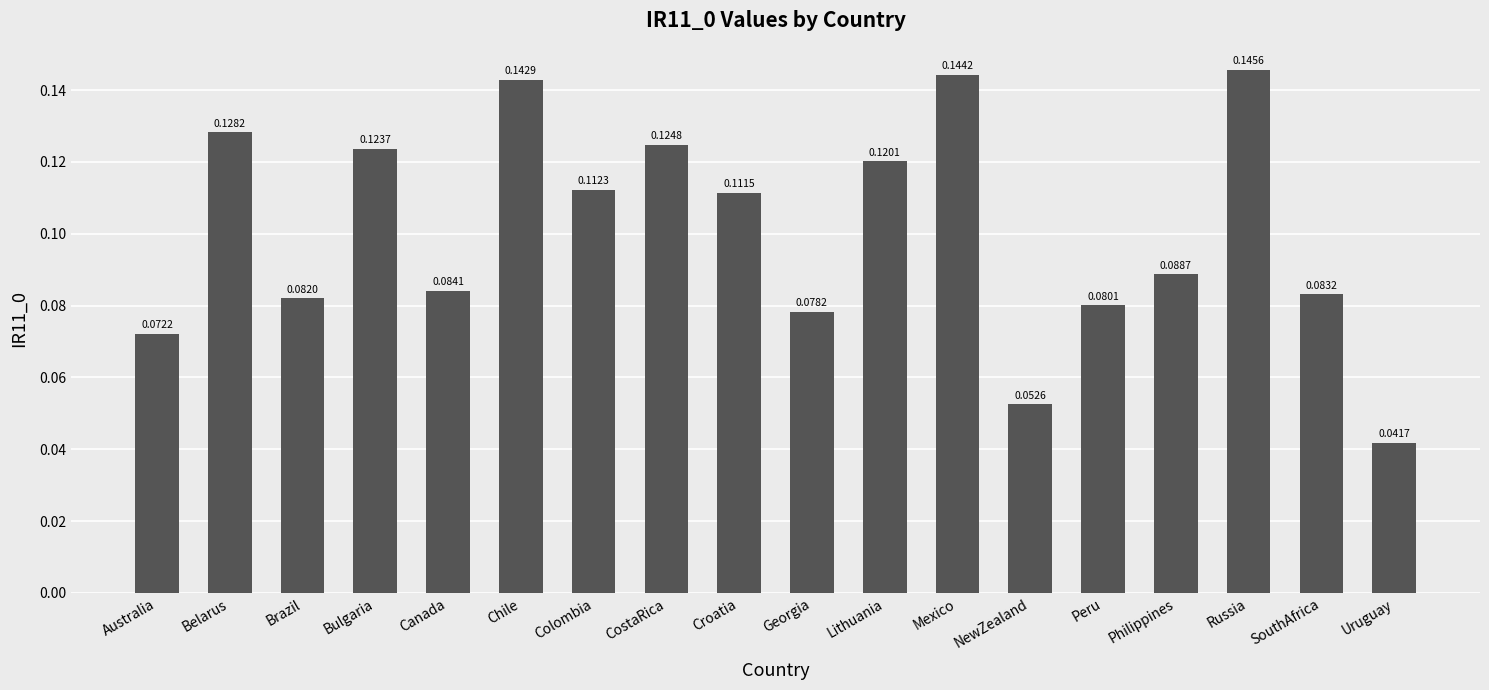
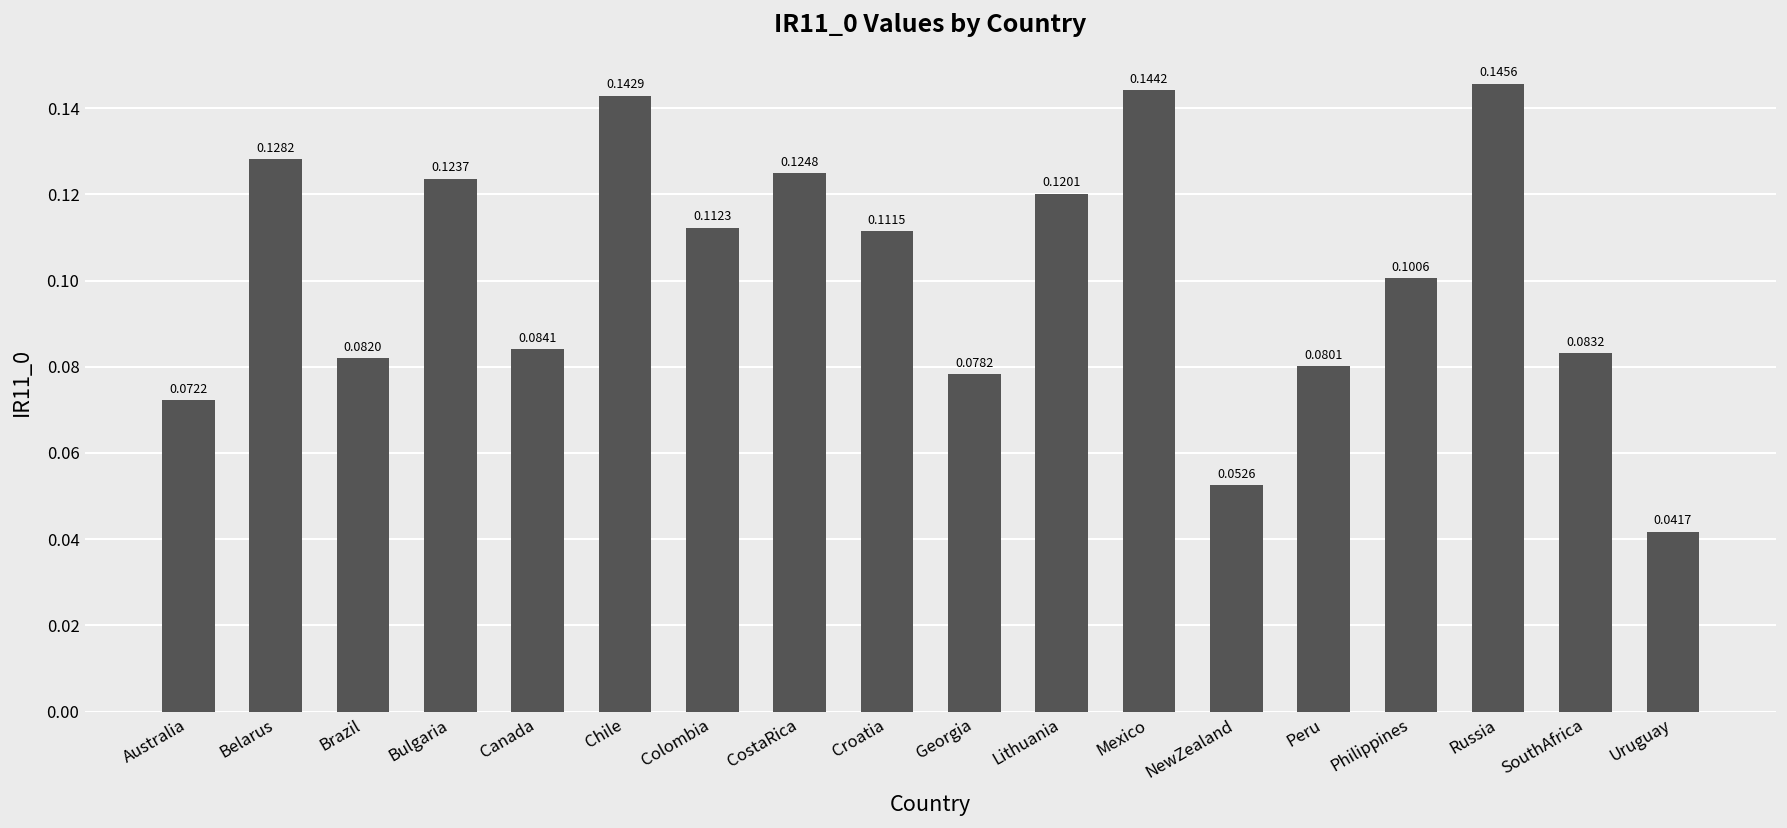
Philippines: 0.0887 -> 0.1006
